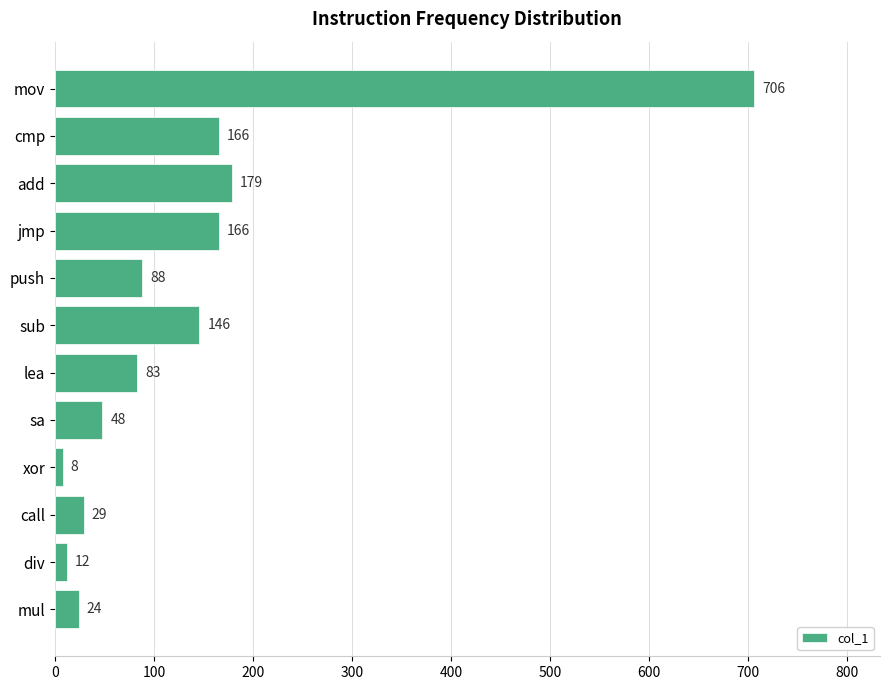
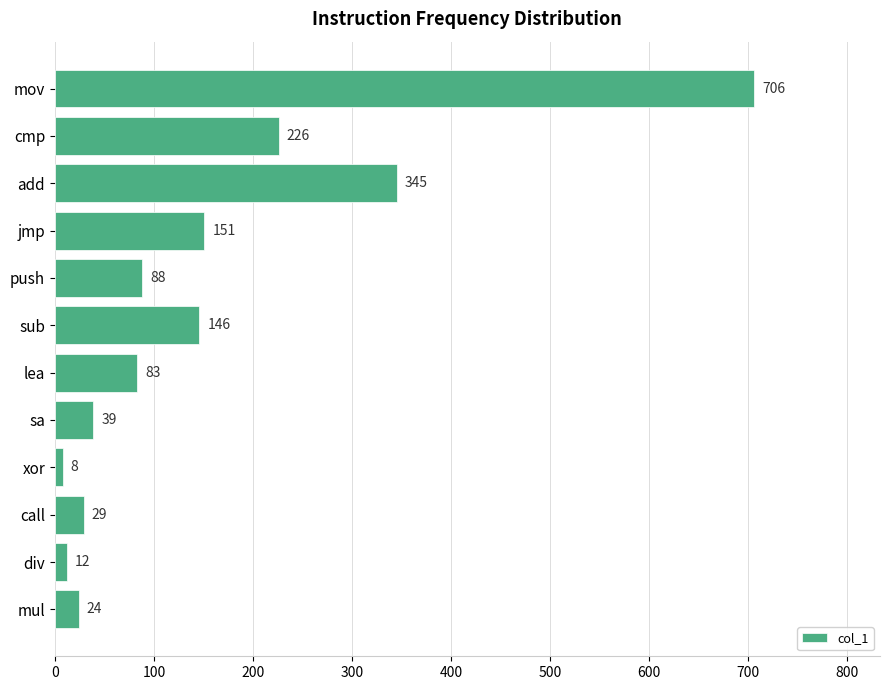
cmp: 166 -> 226
add: 179 -> 345
jmp: 166 -> 151
sa: 48 -> 39
